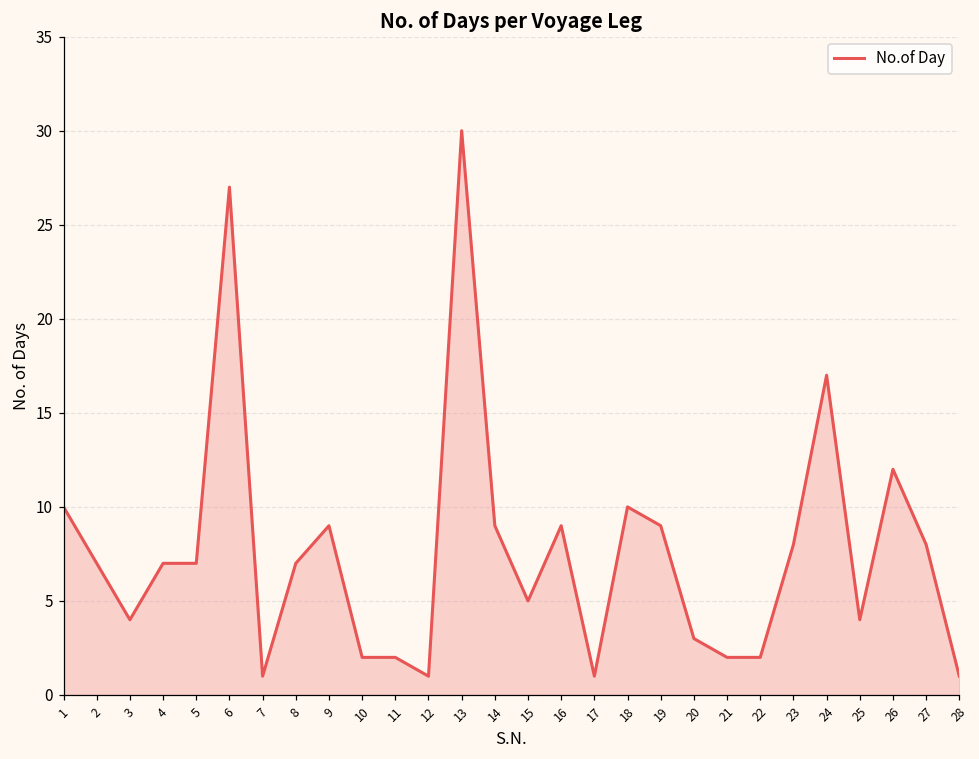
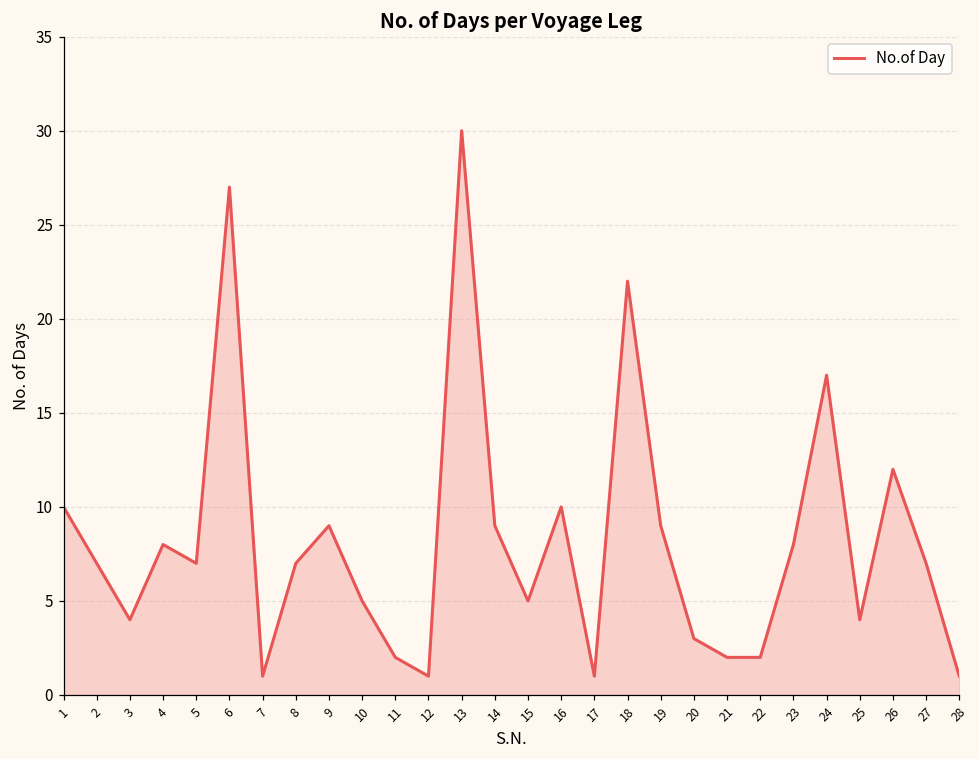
4: 7 -> 8
10: 2 -> 5
16: 9 -> 10
18: 10 -> 22
27: 8 -> 7
